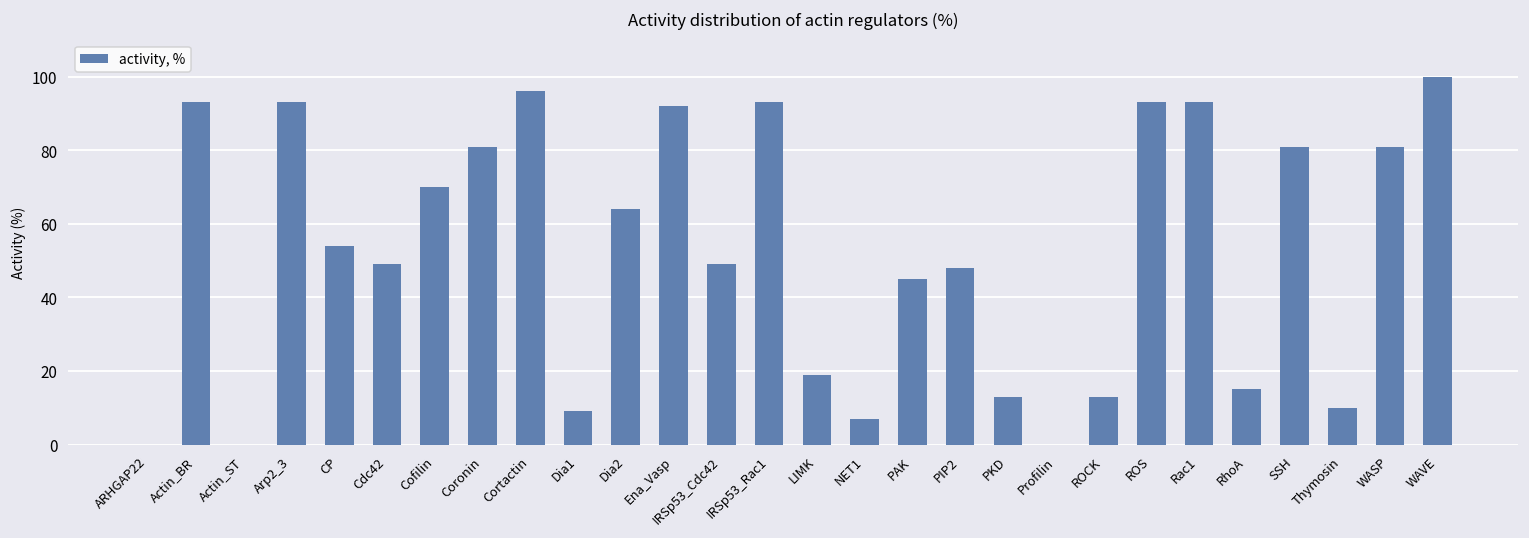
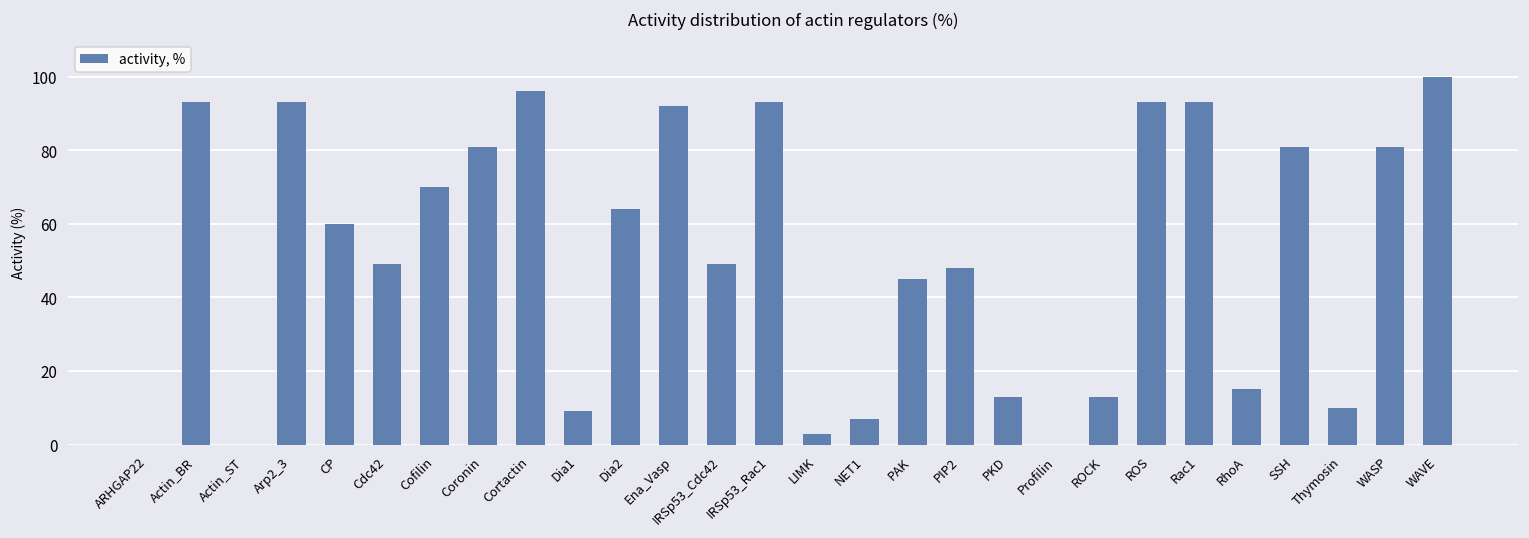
CP: 54 -> 60
LIMK: 19 -> 3
